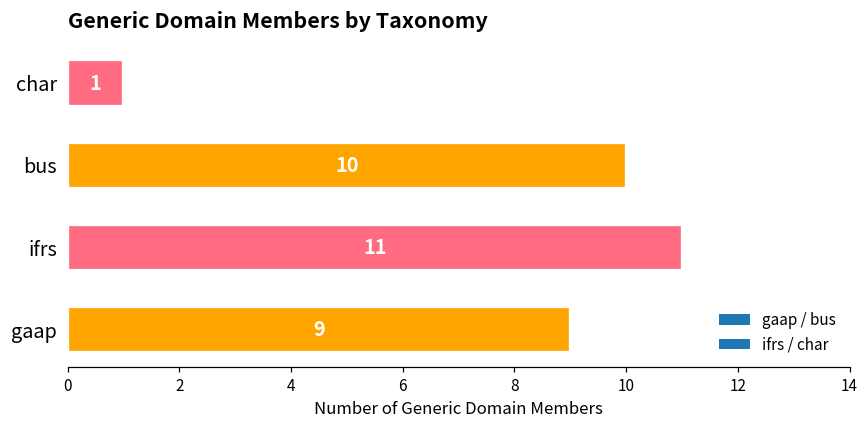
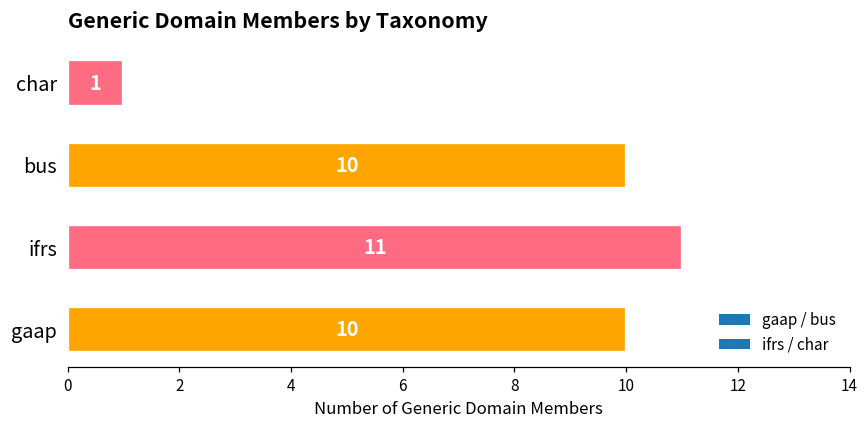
gaap: 9 -> 10
